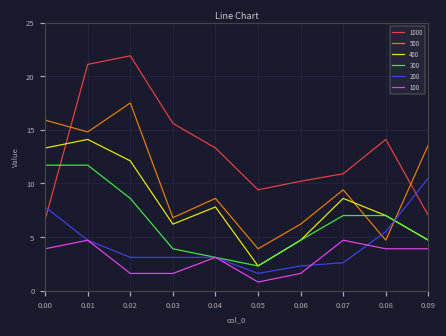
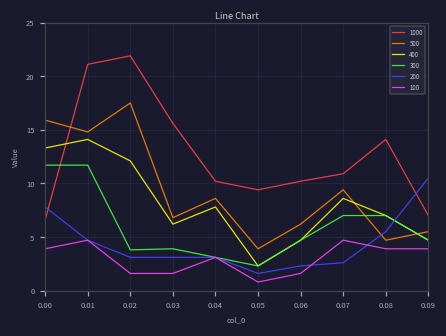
300, 0.02: 9 -> 4
1000, 0.04: 13 -> 10
500, 0.09: 14 -> 6
